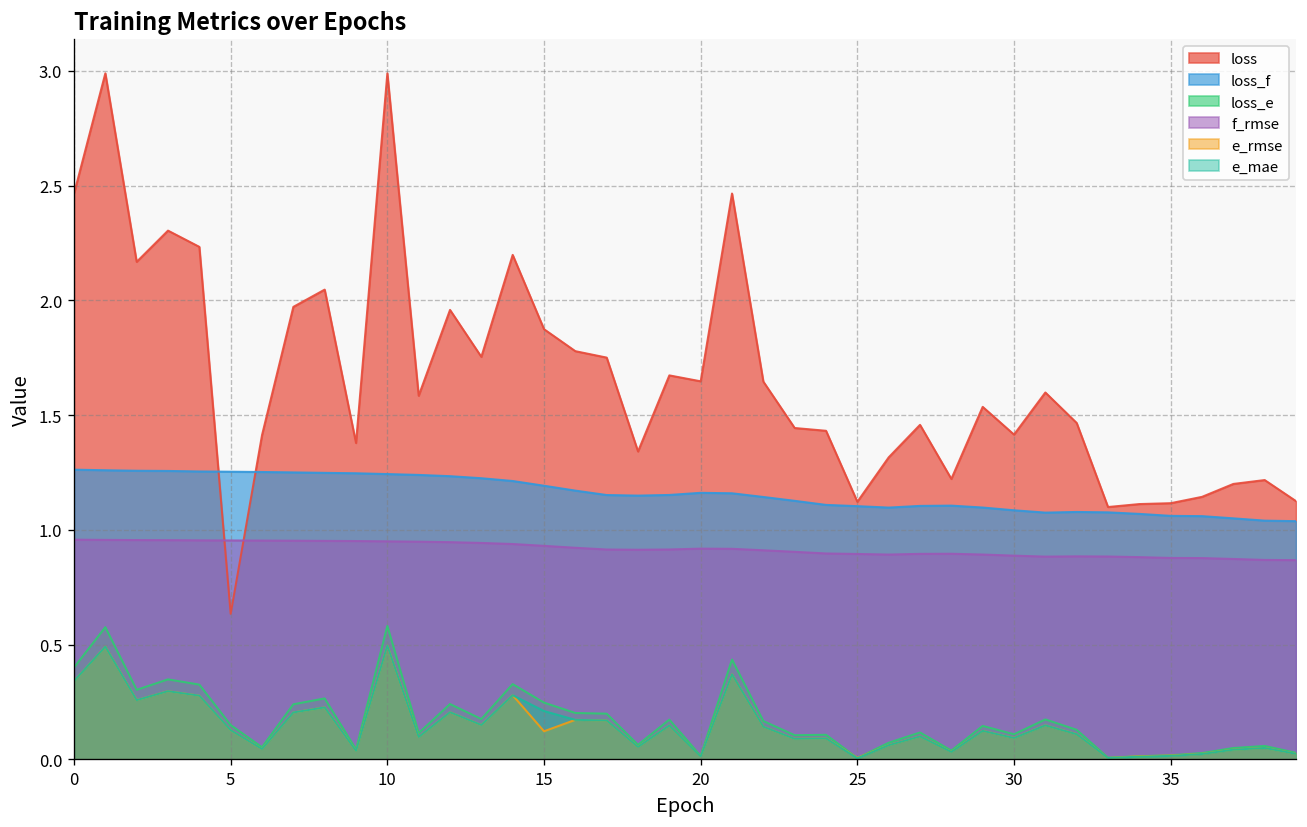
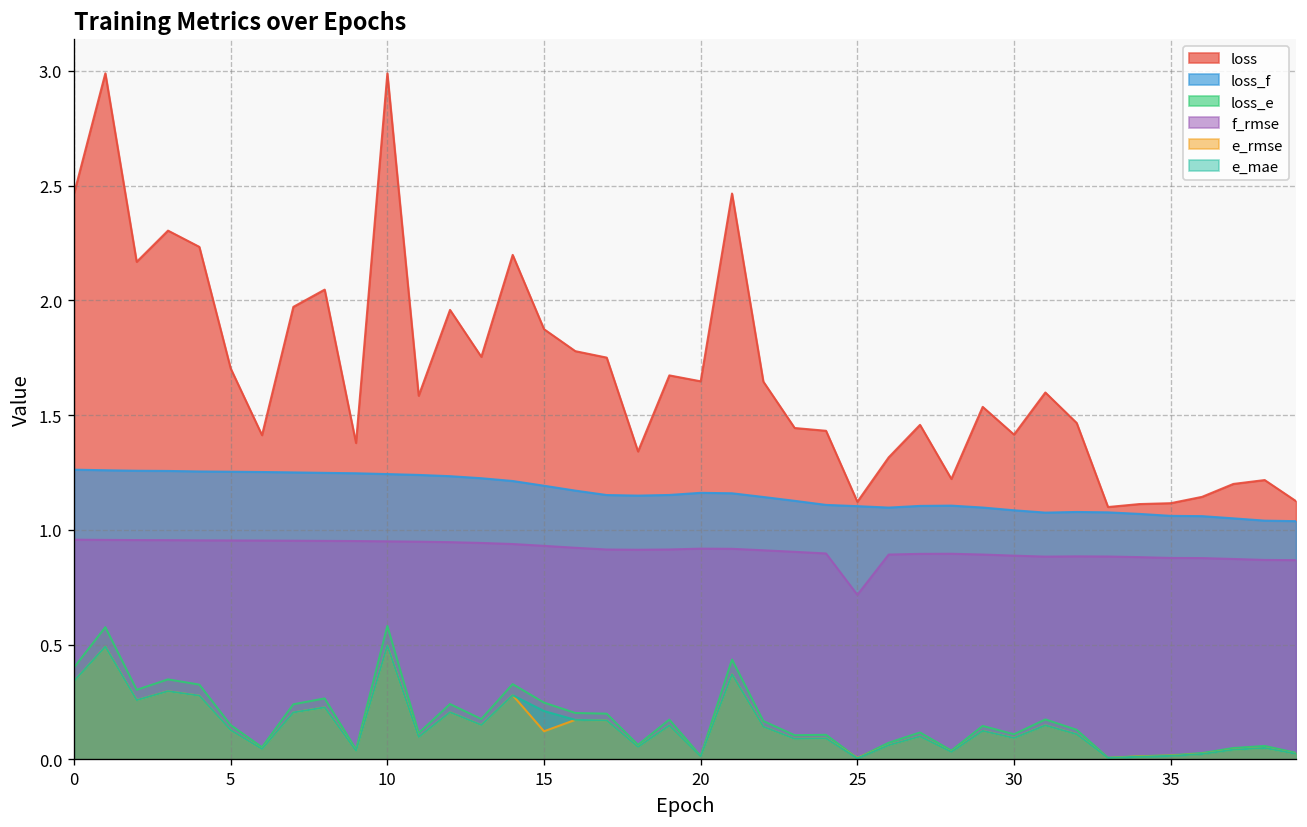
loss, 5: 0.63 -> 1.70
f_rmse, 25: 0.90 -> 0.72
